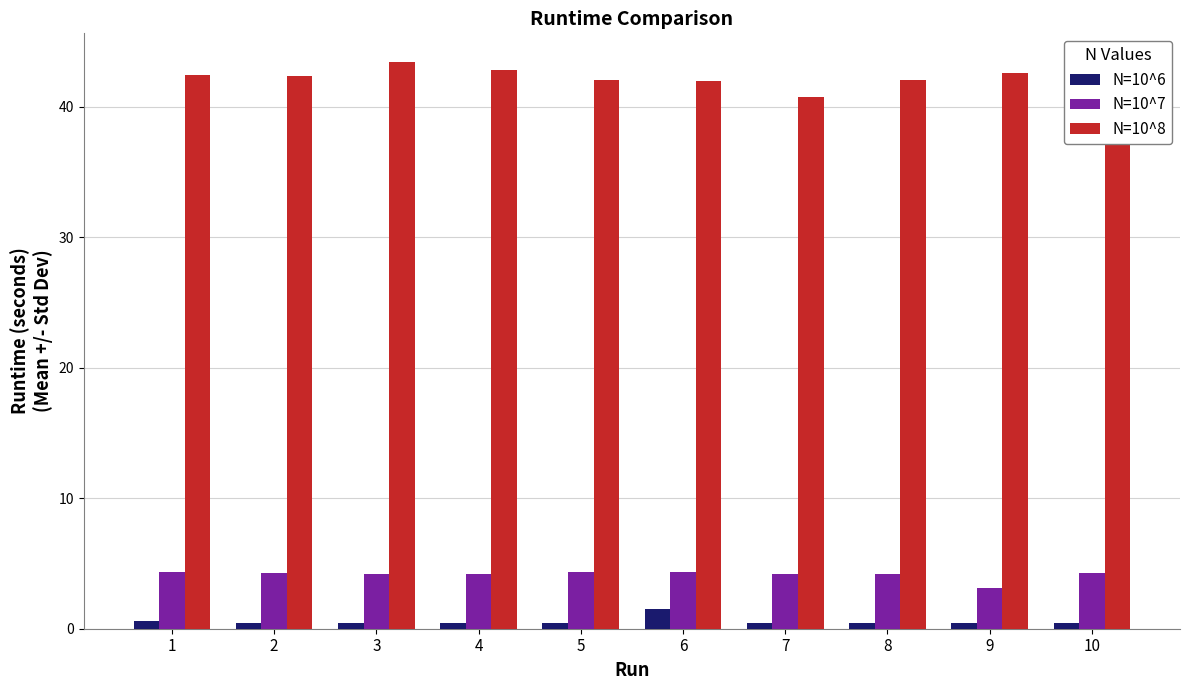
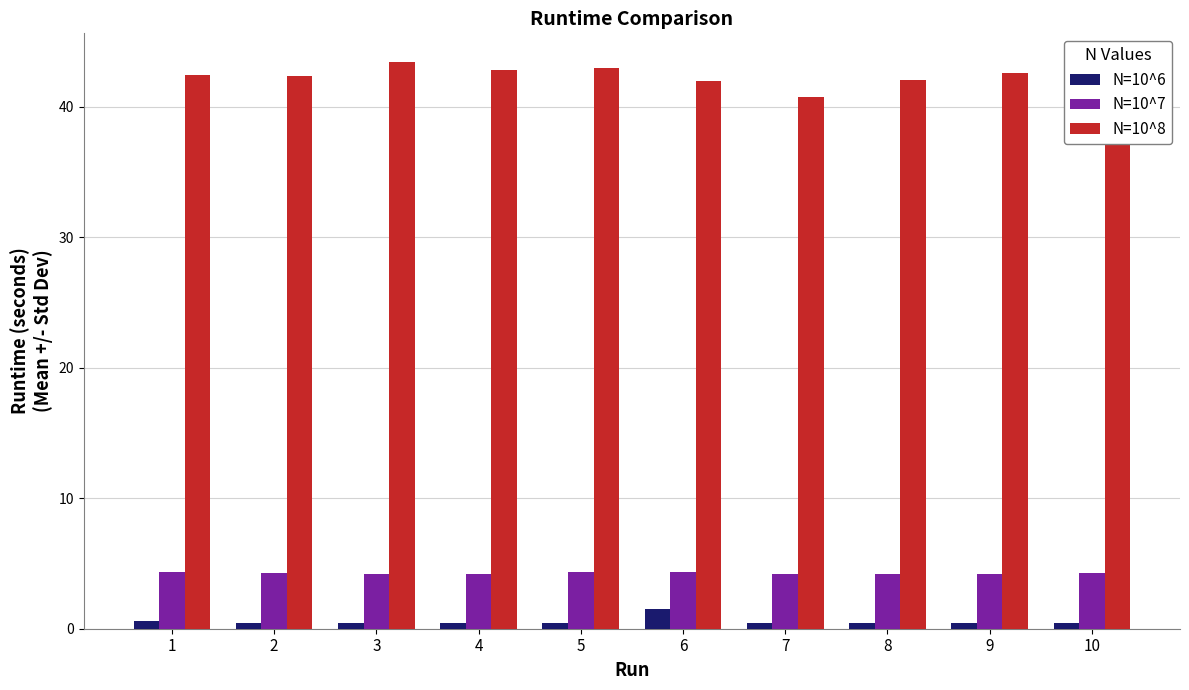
N=10^8, 5: 42.0 -> 43.0
N=10^7, 9: 3.1 -> 4.2
